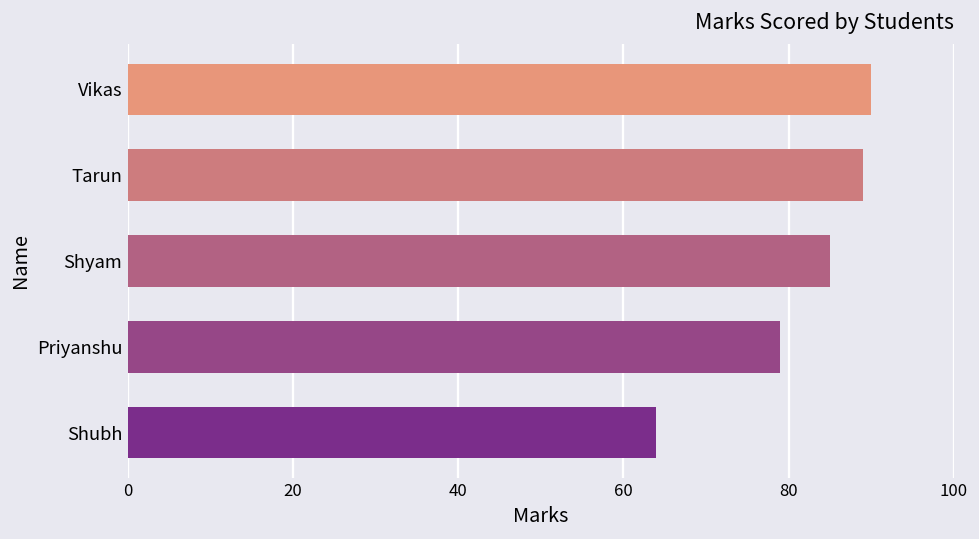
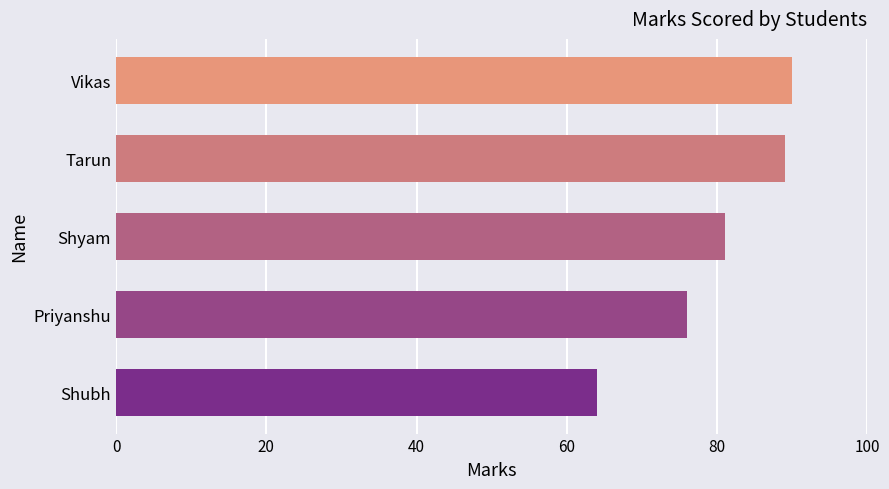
Shyam: 85 -> 81
Priyanshu: 79 -> 76
